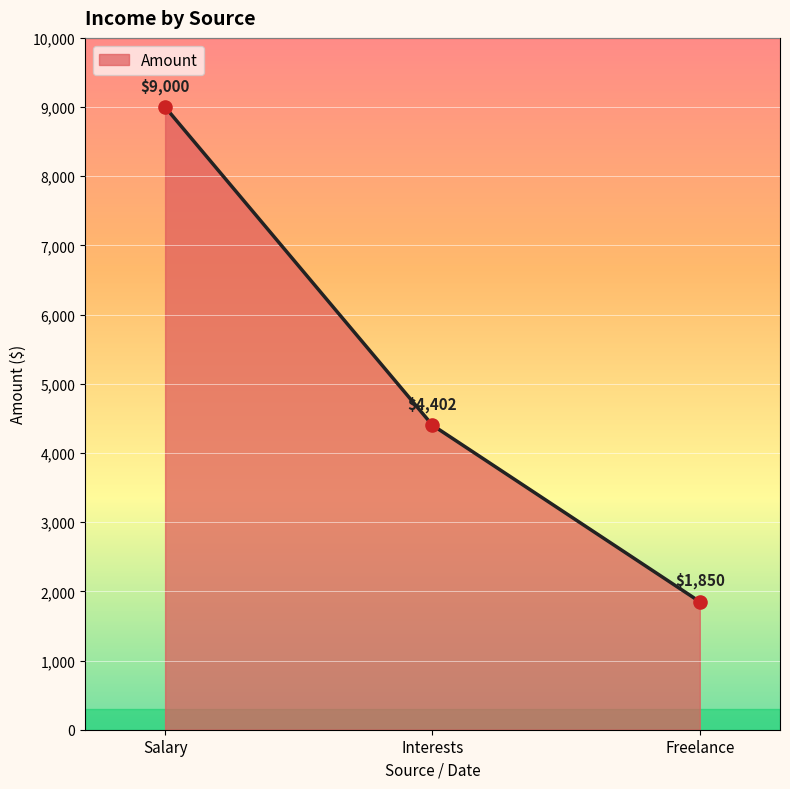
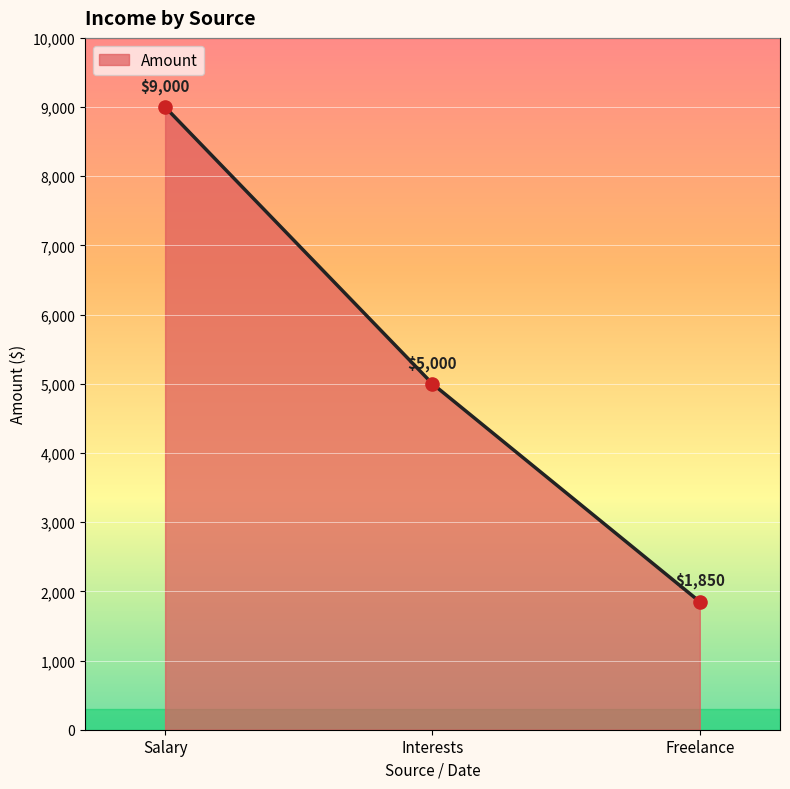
Interests: $4,402 -> $5,000
